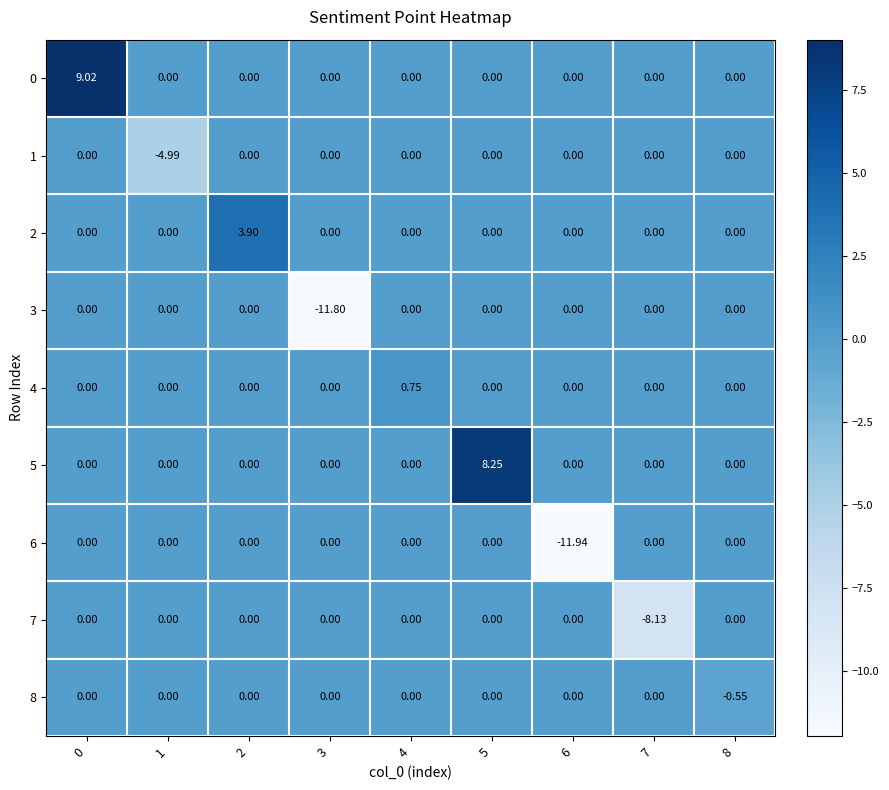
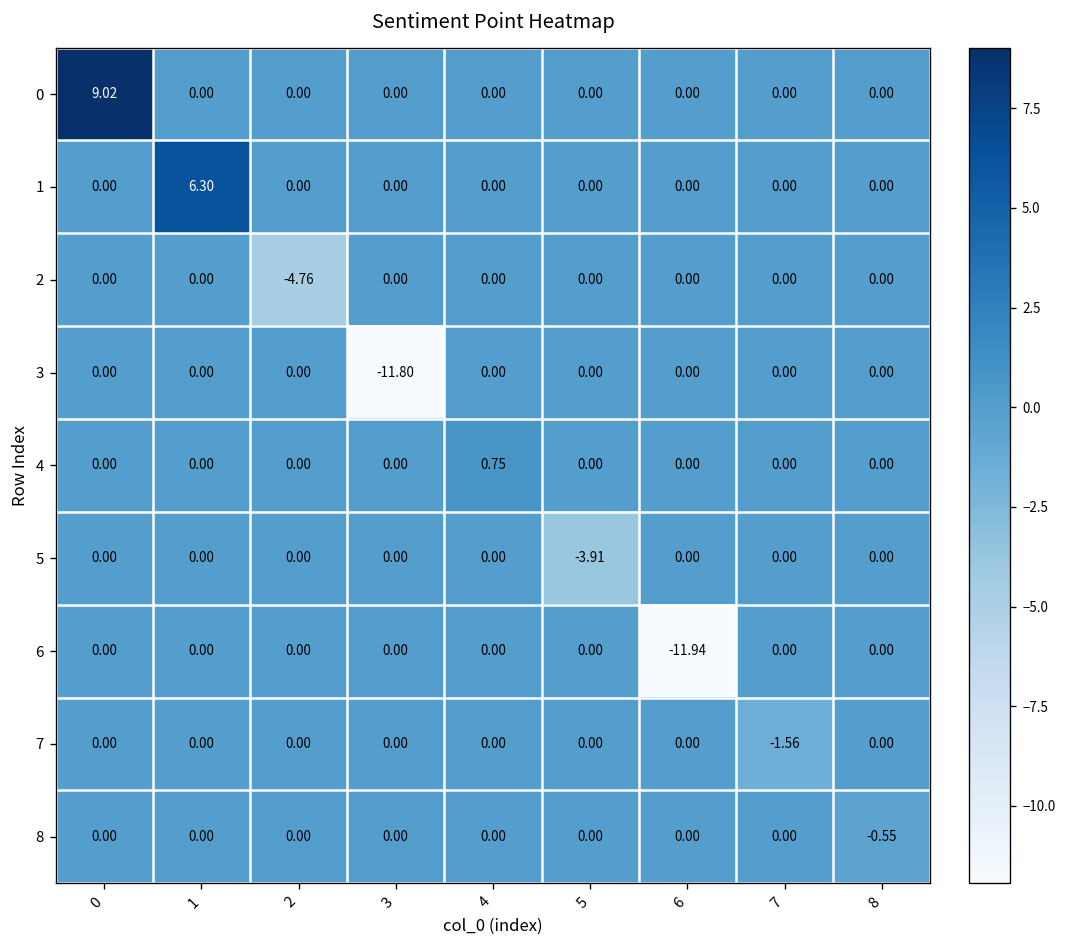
1, 1: -4.99 -> 6.30
2, 2: 3.90 -> -4.76
5, 5: 8.25 -> -3.91
7, 7: -8.13 -> -1.56
